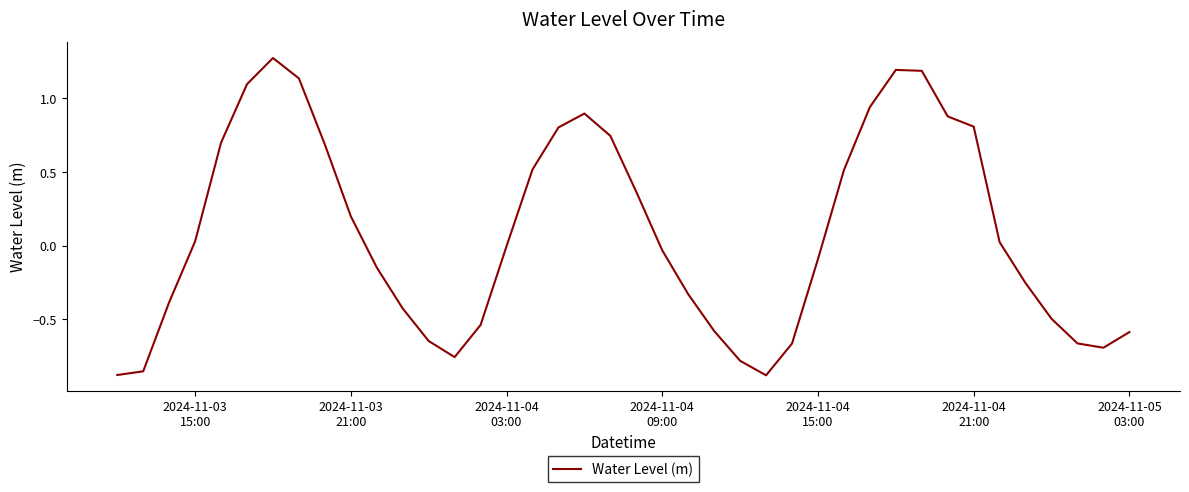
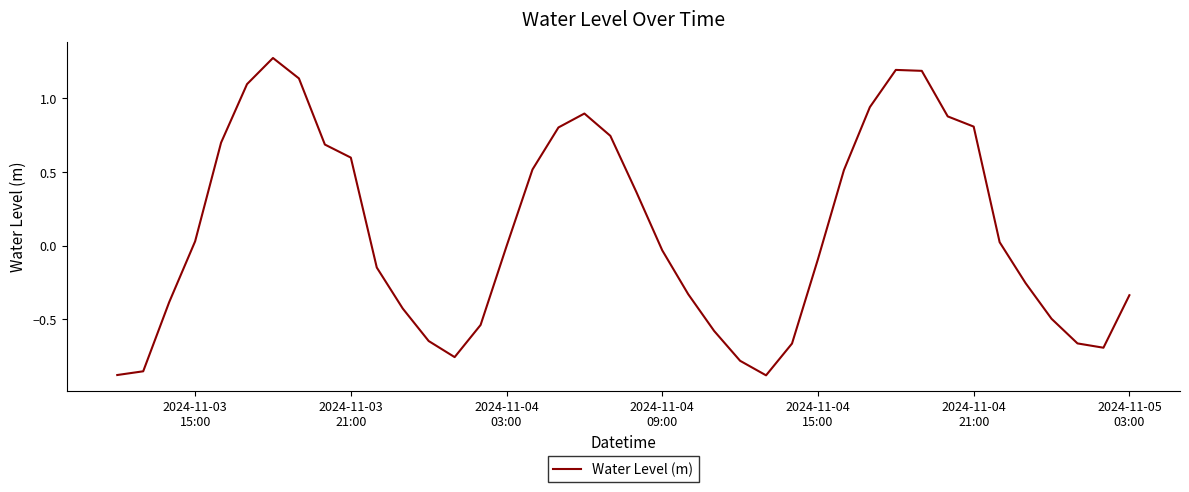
2024-11-03 21:00: 0.20 -> 0.60
2024-11-05 03:00: -0.59 -> -0.34
